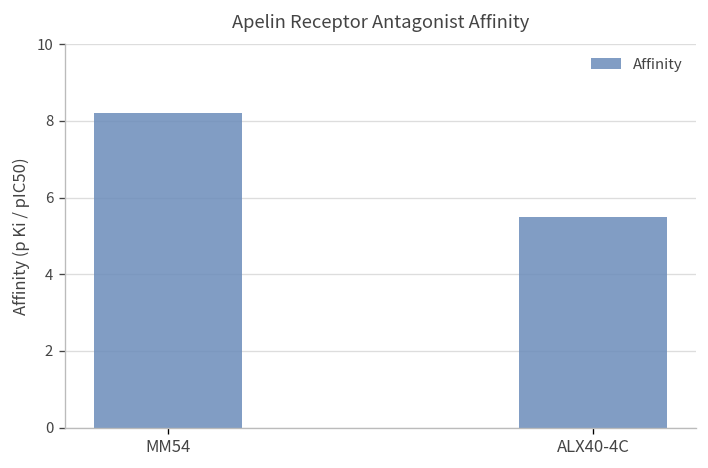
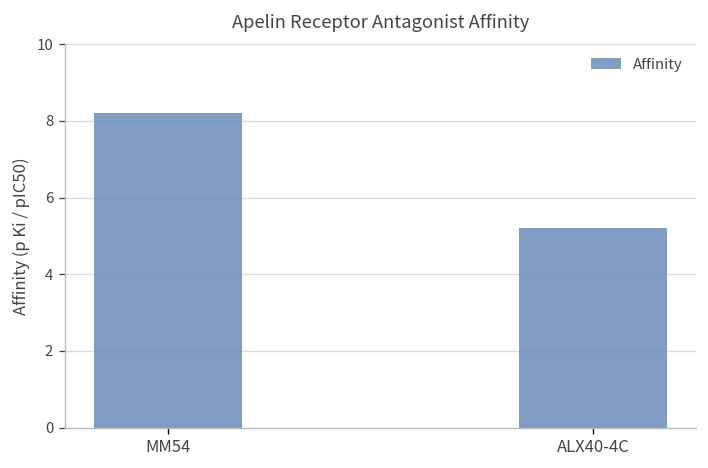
ALX40-4C: 5.5 -> 5.2
